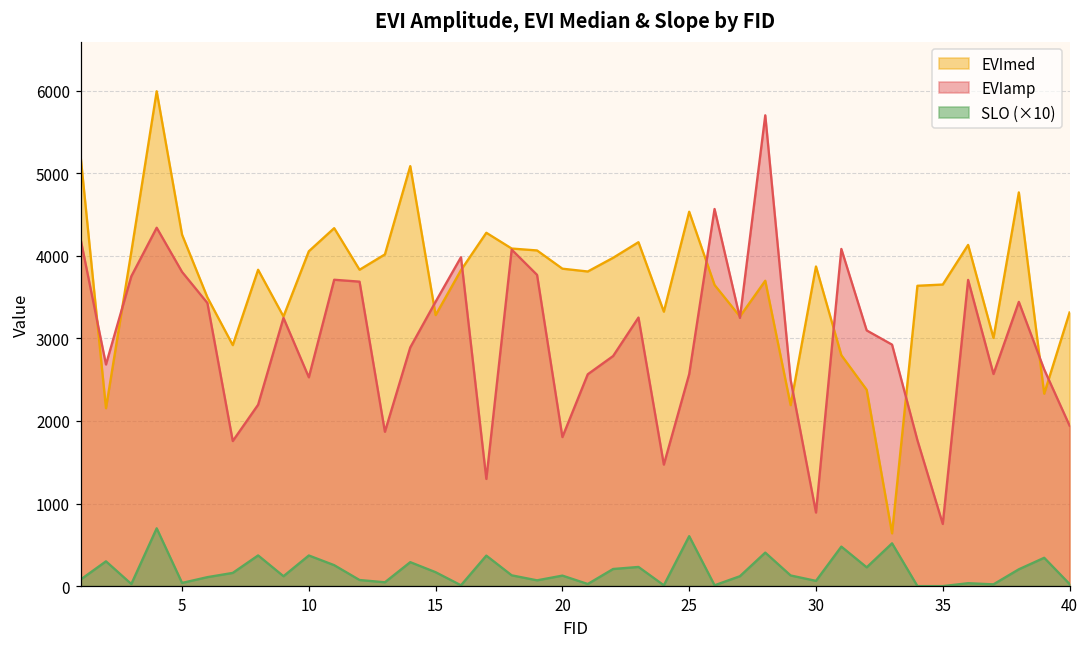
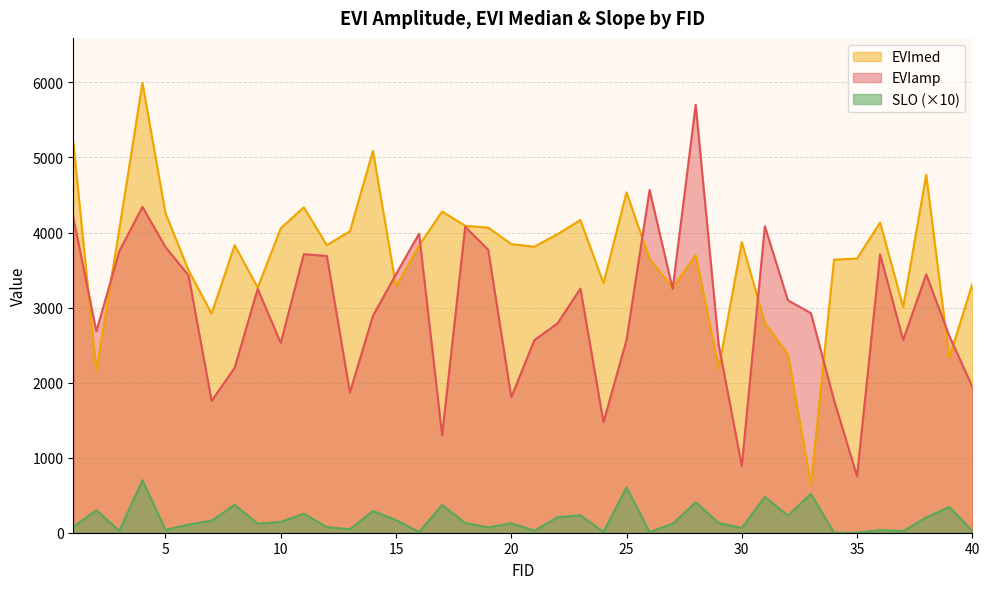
SLO (×10), 10: 400 -> 100
